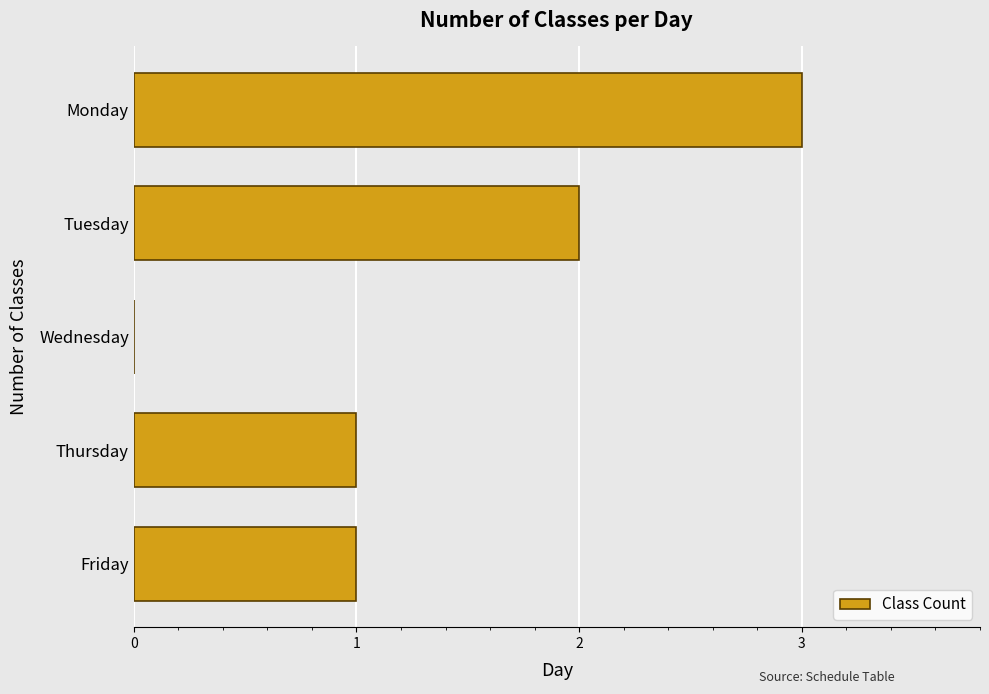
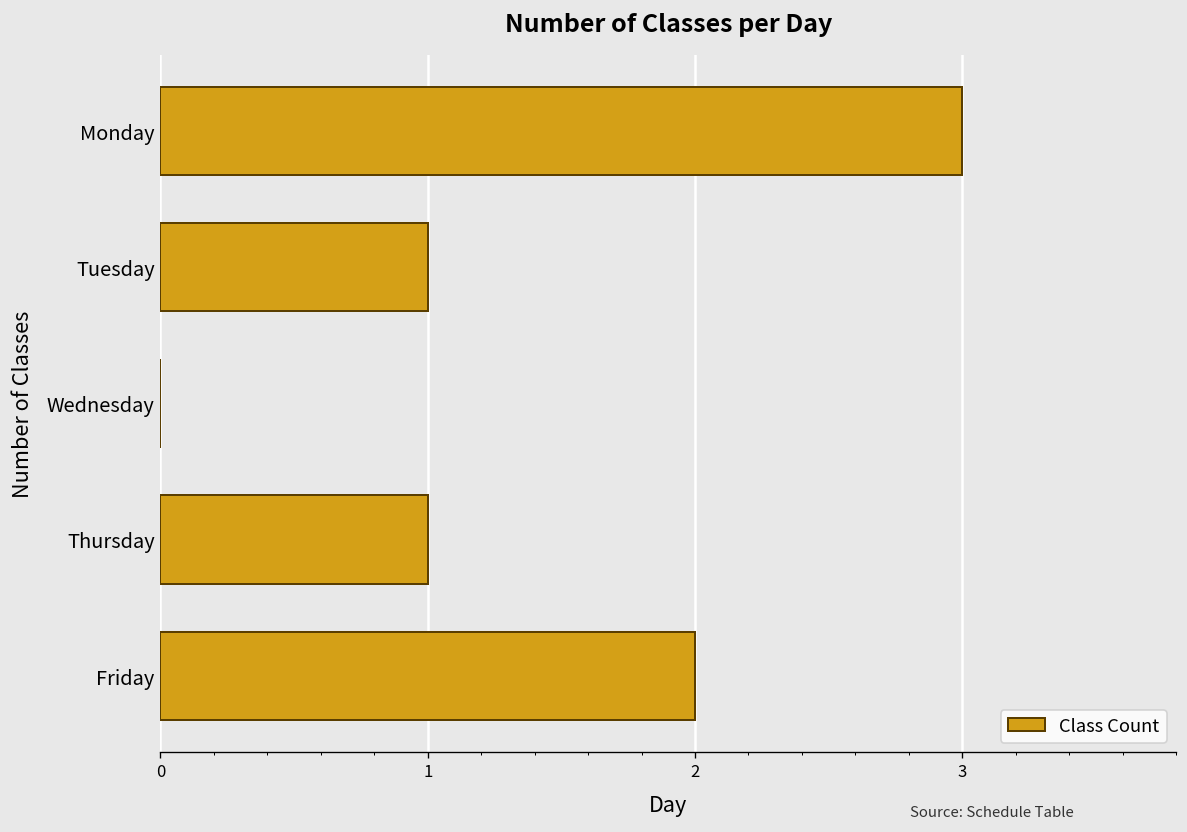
Tuesday: 2 -> 1
Friday: 1 -> 2
